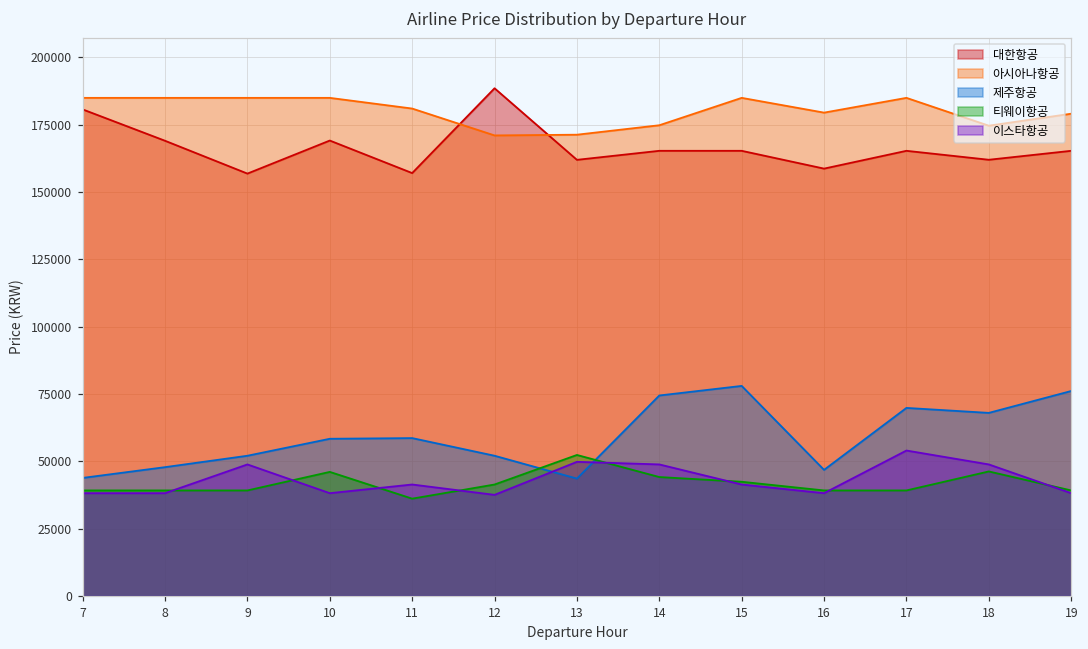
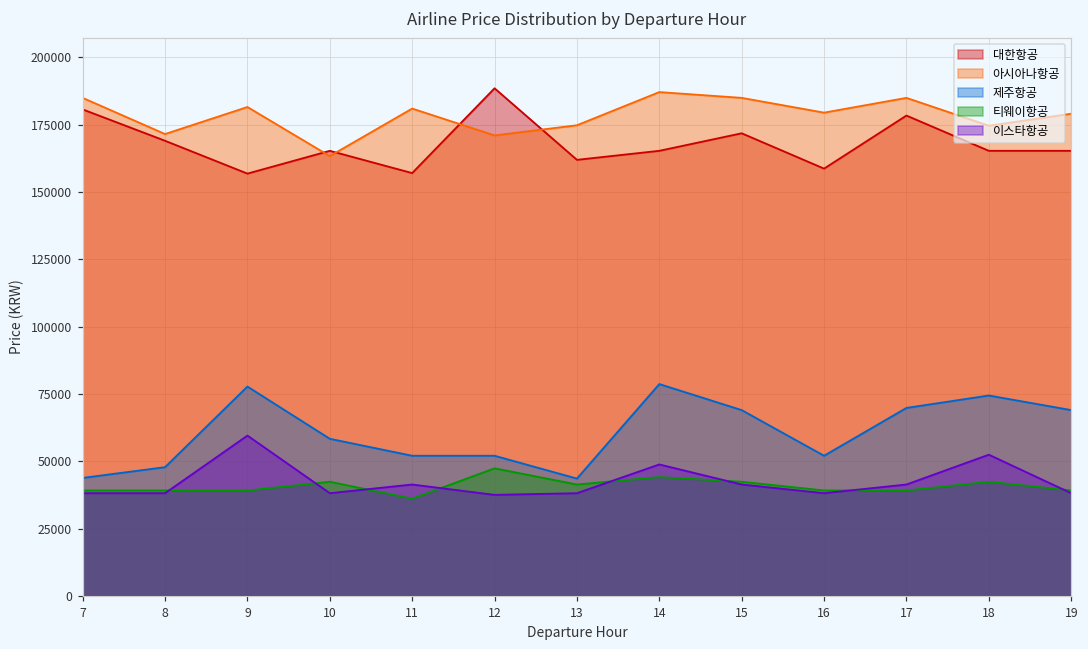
아시아나항공, 8: 185000 -> 171000
아시아나항공, 9: 185000 -> 182000
제주항공, 9: 52000 -> 78000
이스타항공, 9: 49000 -> 60000
대한항공, 10: 169000 -> 165000
아시아나항공, 10: 185000 -> 163000
티웨이항공, 10: 46000 -> 42000
제주항공, 11: 59000 -> 52000
티웨이항공, 12: 41000 -> 47000
아시아나항공, 13: 171000 -> 175000
티웨이항공, 13: 52000 -> 41000
이스타항공, 13: 50000 -> 38000
아시아나항공, 14: 175000 -> 187000
제주항공, 14: 74000 -> 79000
대한항공, 15: 165000 -> 172000
제주항공, 15: 78000 -> 69000
제주항공, 16: 47000 -> 52000
대한항공, 17: 165000 -> 178000
이스타항공, 17: 54000 -> 41000
대한항공, 18: 162000 -> 165000
제주항공, 18: 68000 -> 74000
티웨이항공, 18: 46000 -> 42000
이스타항공, 18: 49000 -> 52000
제주항공, 19: 76000 -> 69000
